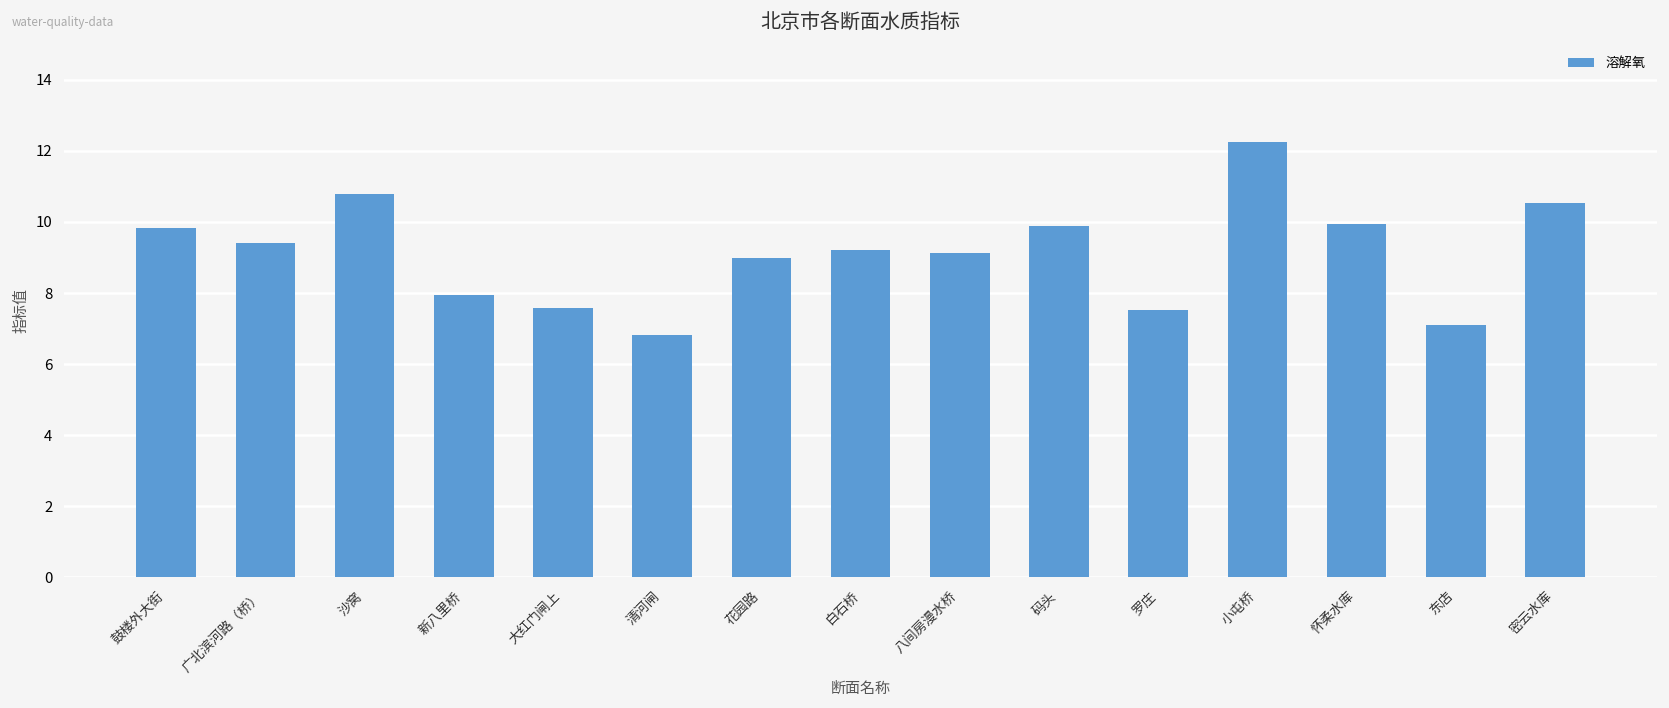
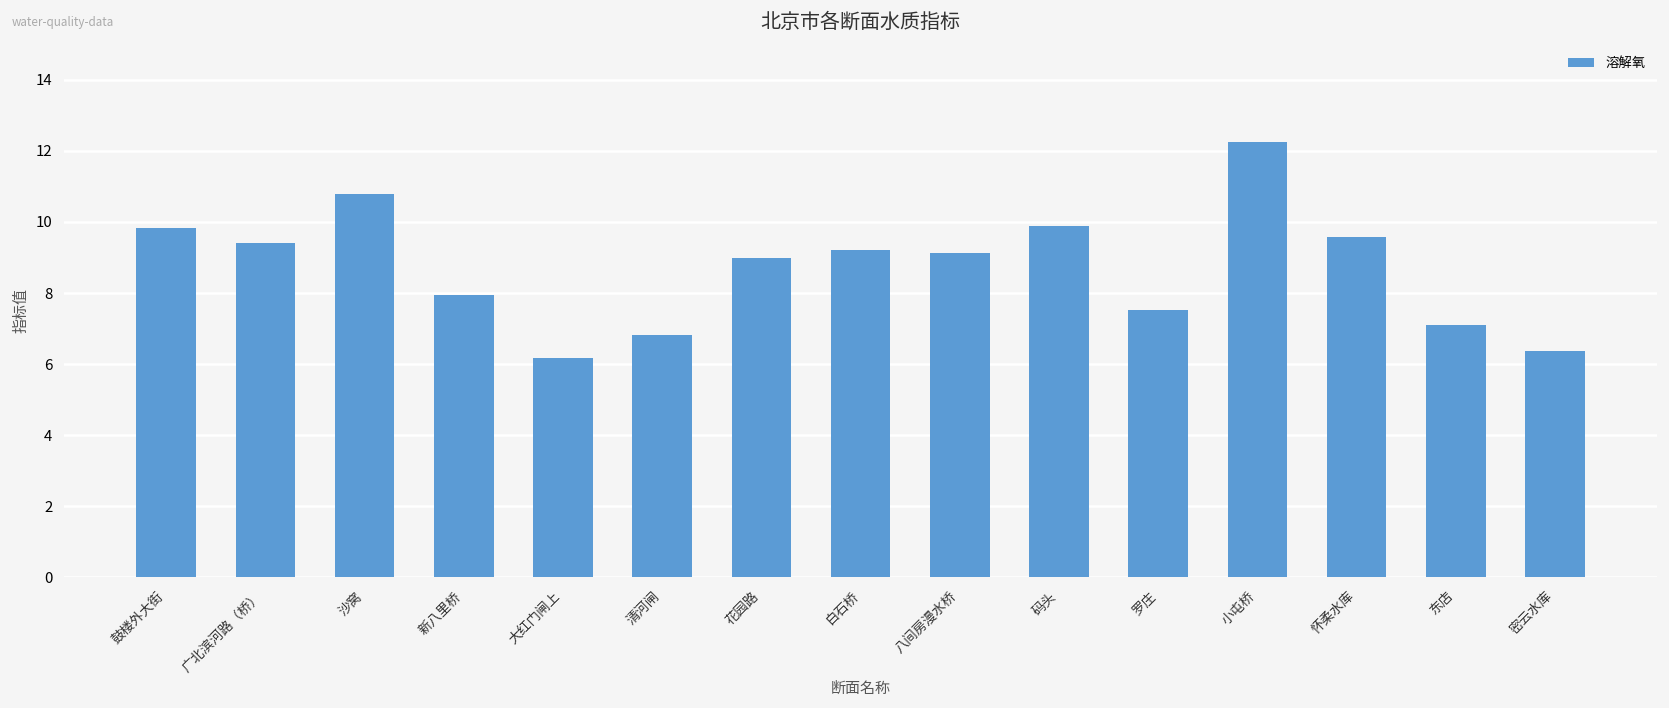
大红门闸上: 7.6 -> 6.2
怀柔水库: 9.9 -> 9.6
密云水库: 10.5 -> 6.4
